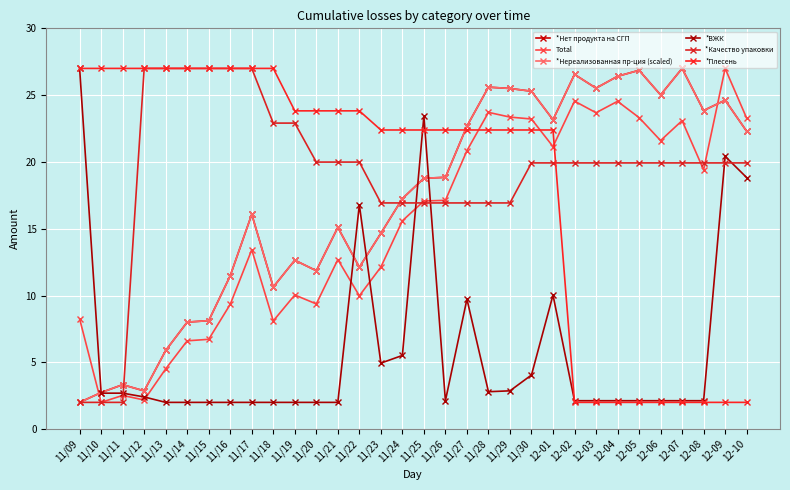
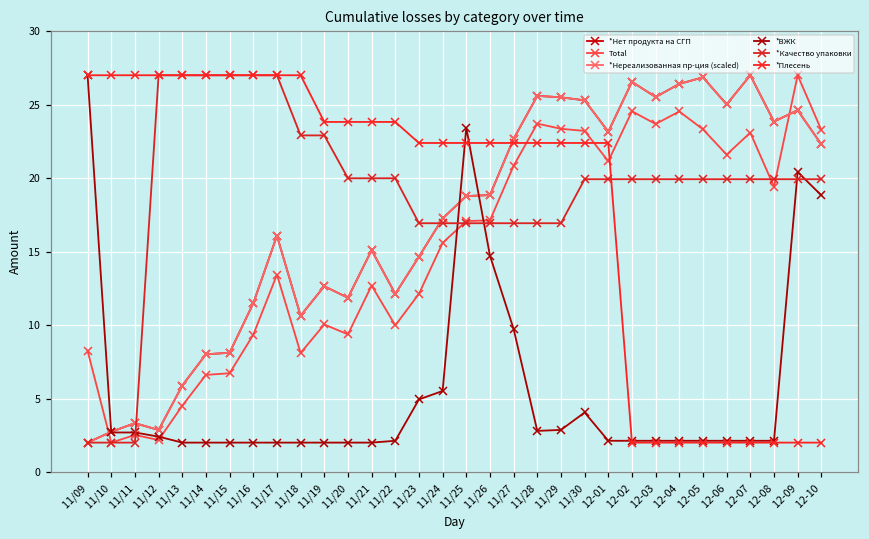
*ВЖК, 11/22: 16.8 -> 2.1
*ВЖК, 11/26: 2.1 -> 14.7
*ВЖК, 12-01: 10.0 -> 2.1
